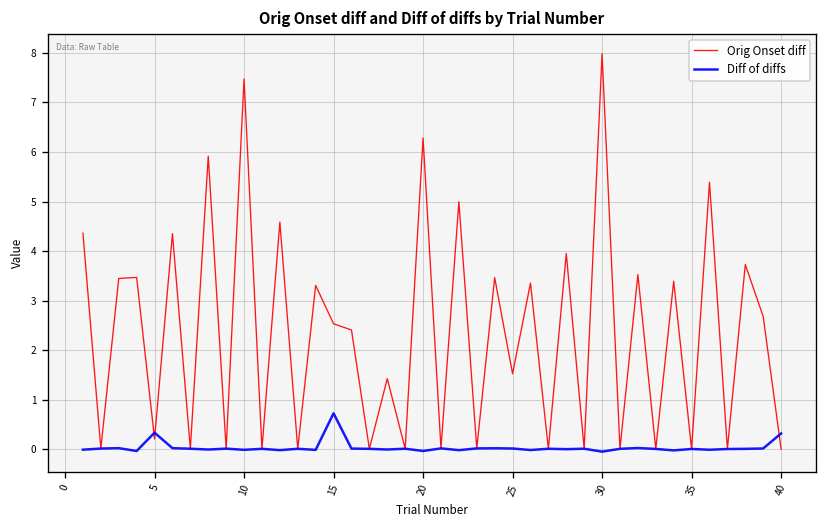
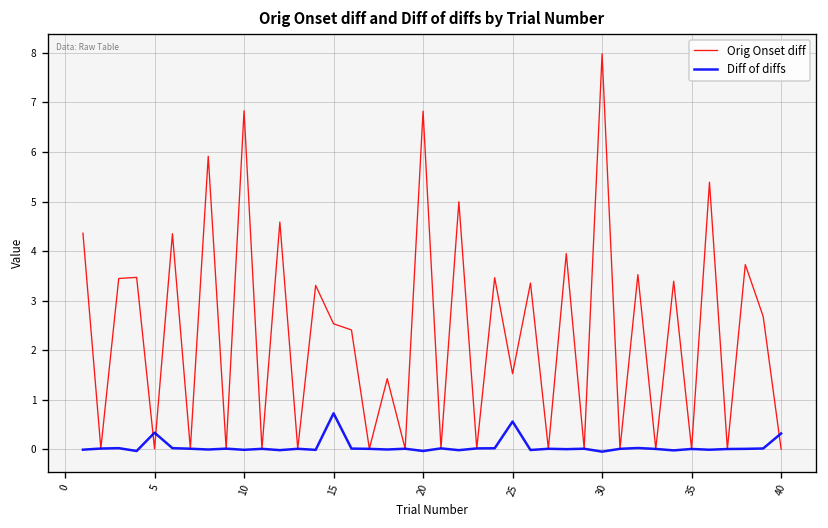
Orig Onset diff, 5: 0.2 -> 0.0
Orig Onset diff, 10: 7.5 -> 6.8
Orig Onset diff, 20: 6.3 -> 6.8
Diff of diffs, 25: 0.0 -> 0.6
